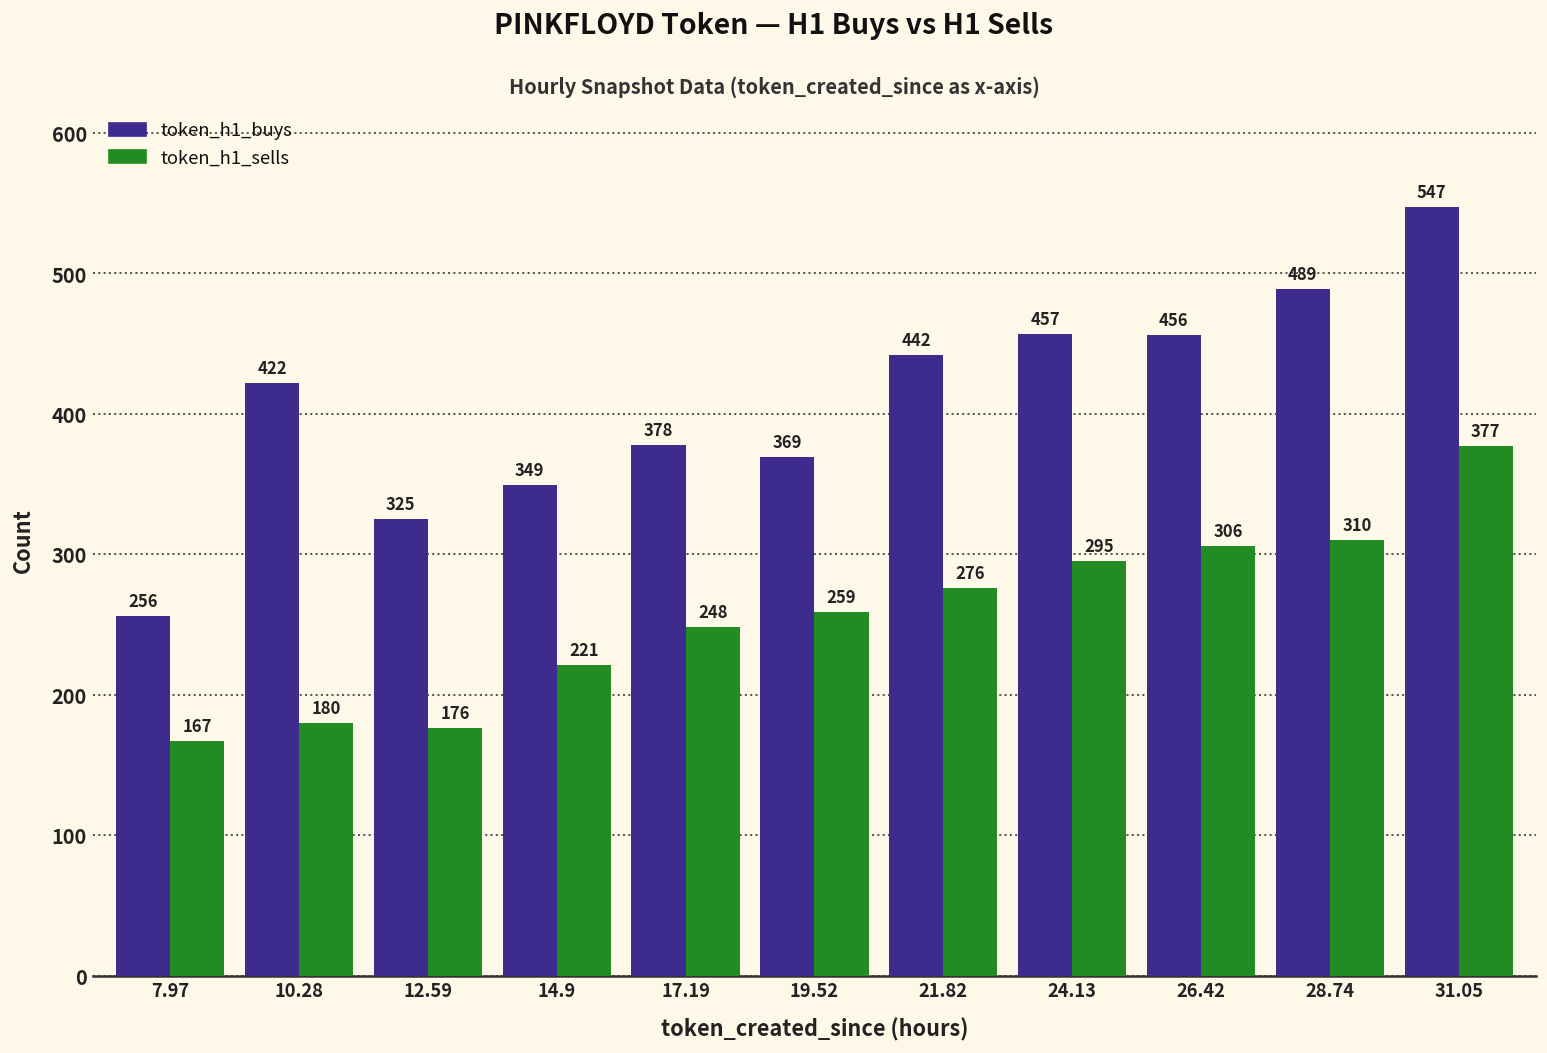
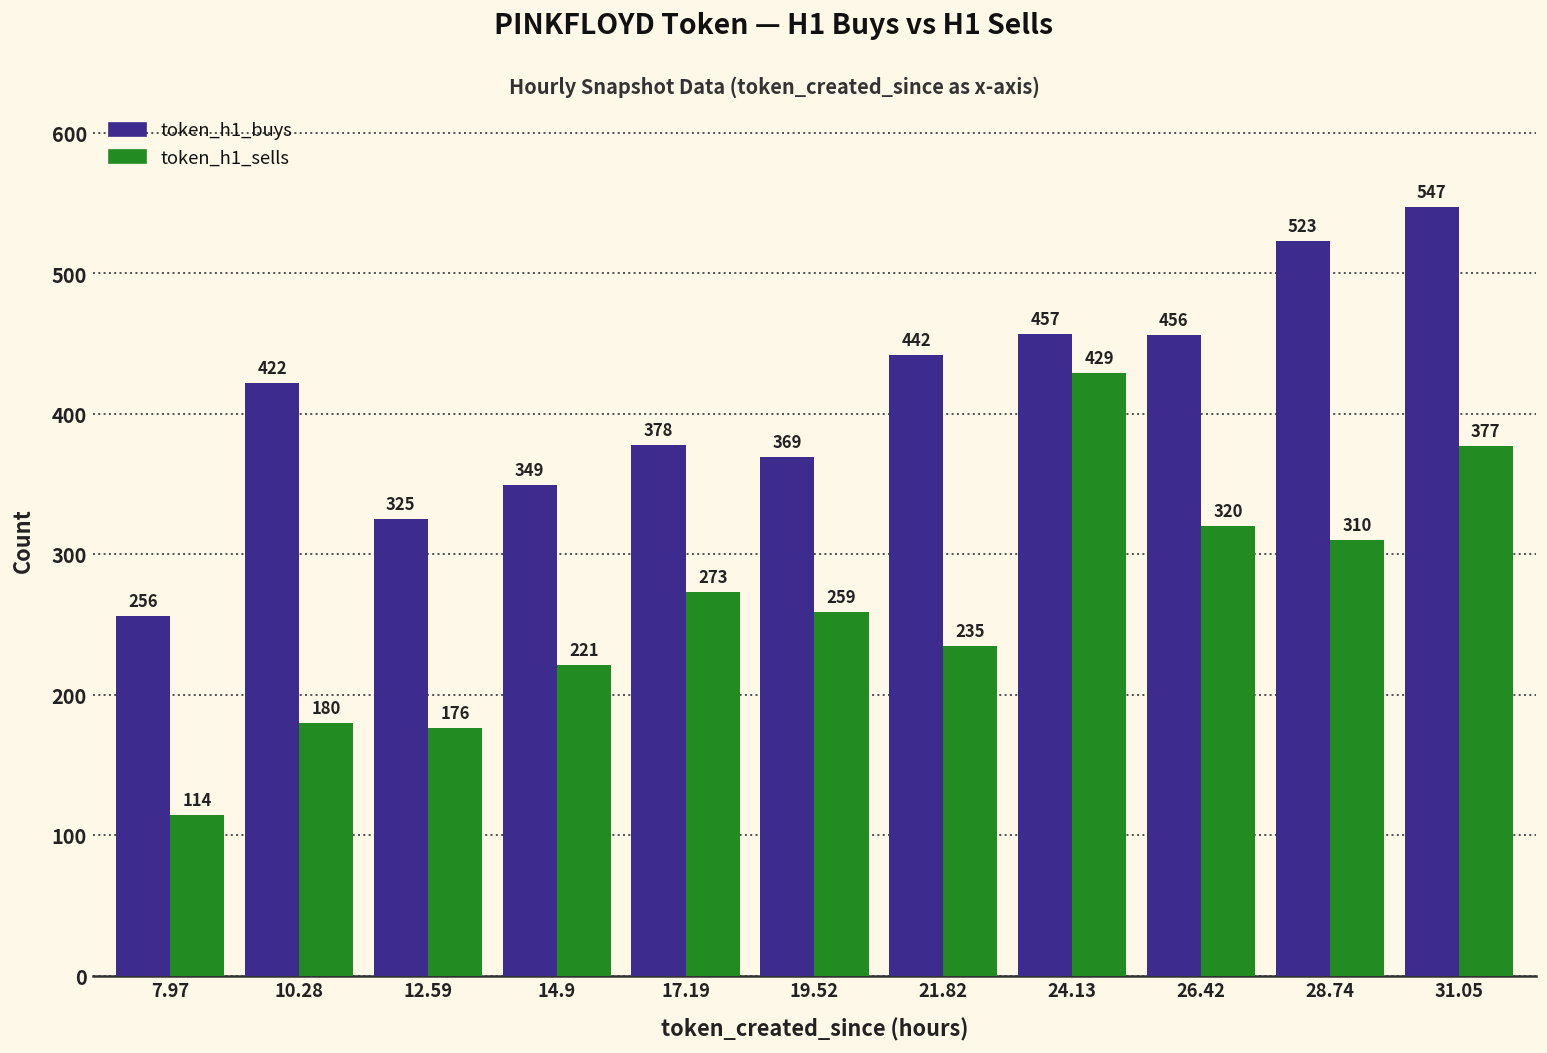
token_h1_sells, 7.97: 167 -> 114
token_h1_sells, 17.19: 248 -> 273
token_h1_sells, 21.82: 276 -> 235
token_h1_sells, 24.13: 295 -> 429
token_h1_sells, 26.42: 306 -> 320
token_h1_buys, 28.74: 489 -> 523
